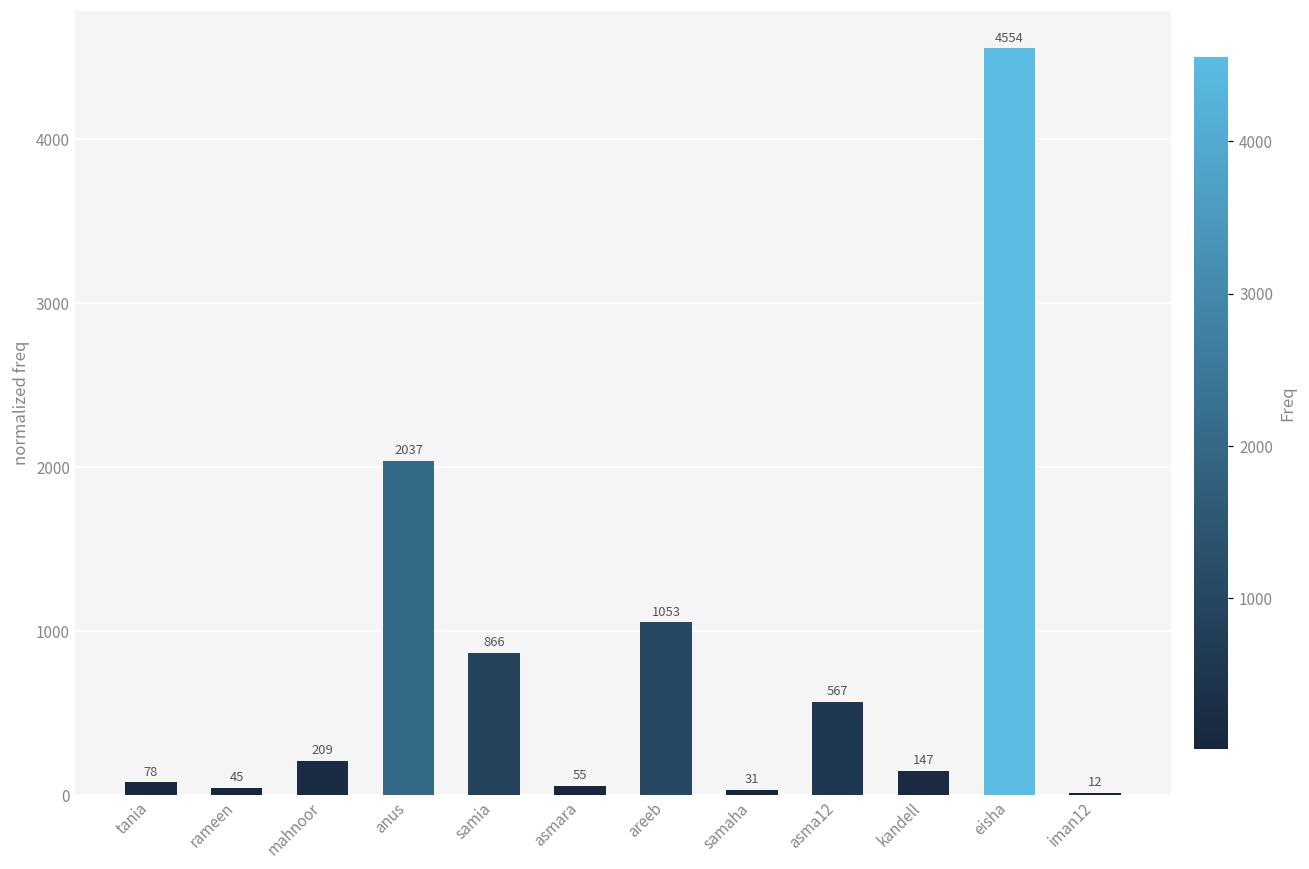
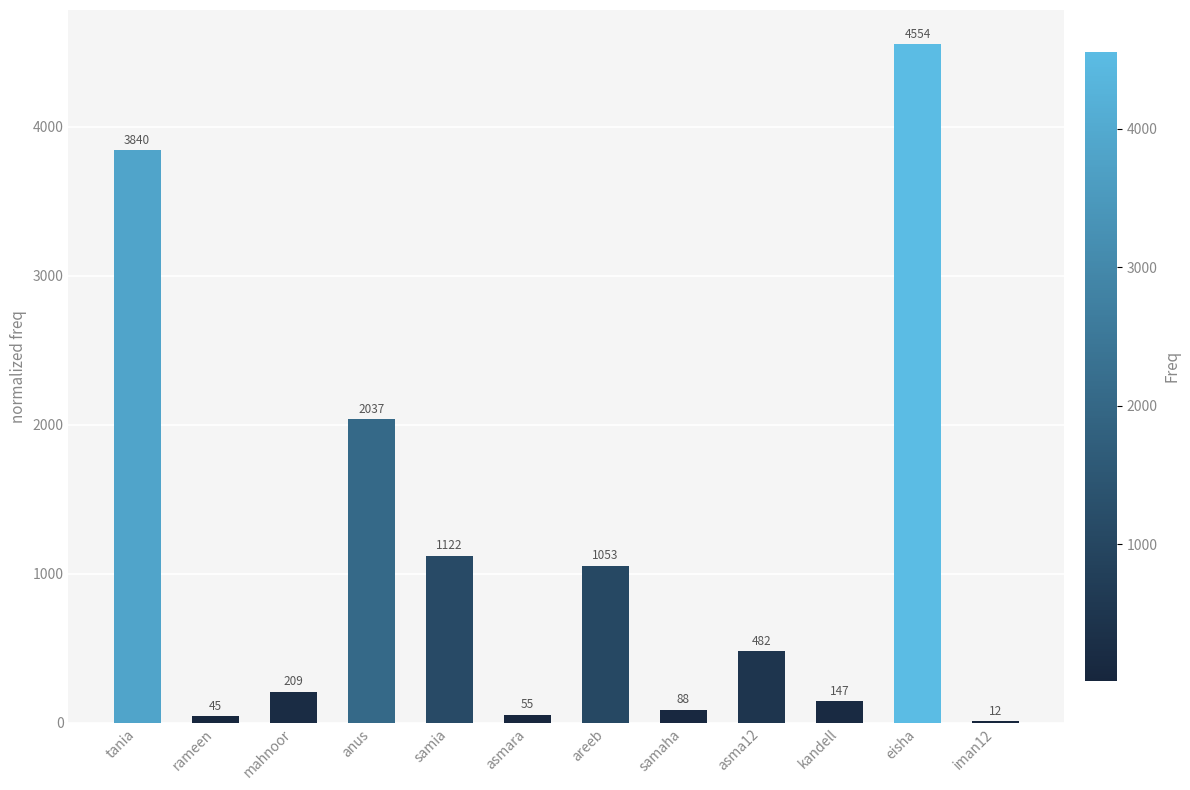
tania: 78 -> 3840
samia: 866 -> 1122
samaha: 31 -> 88
asma12: 567 -> 482
